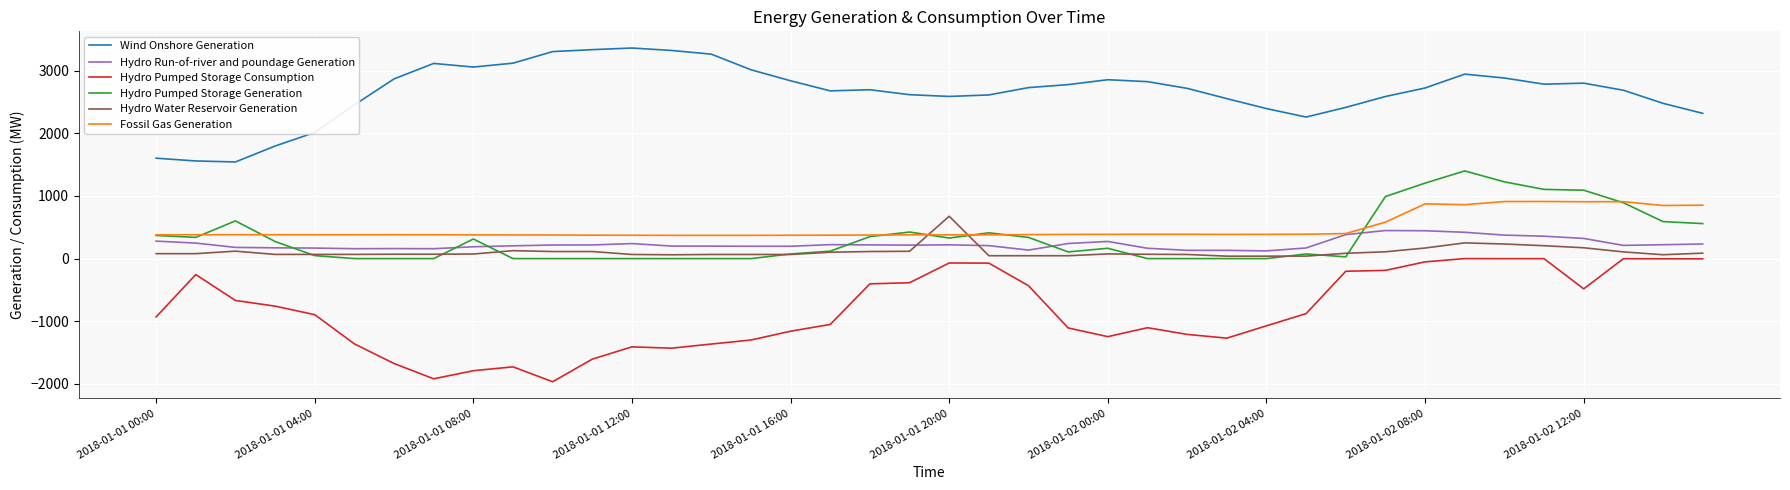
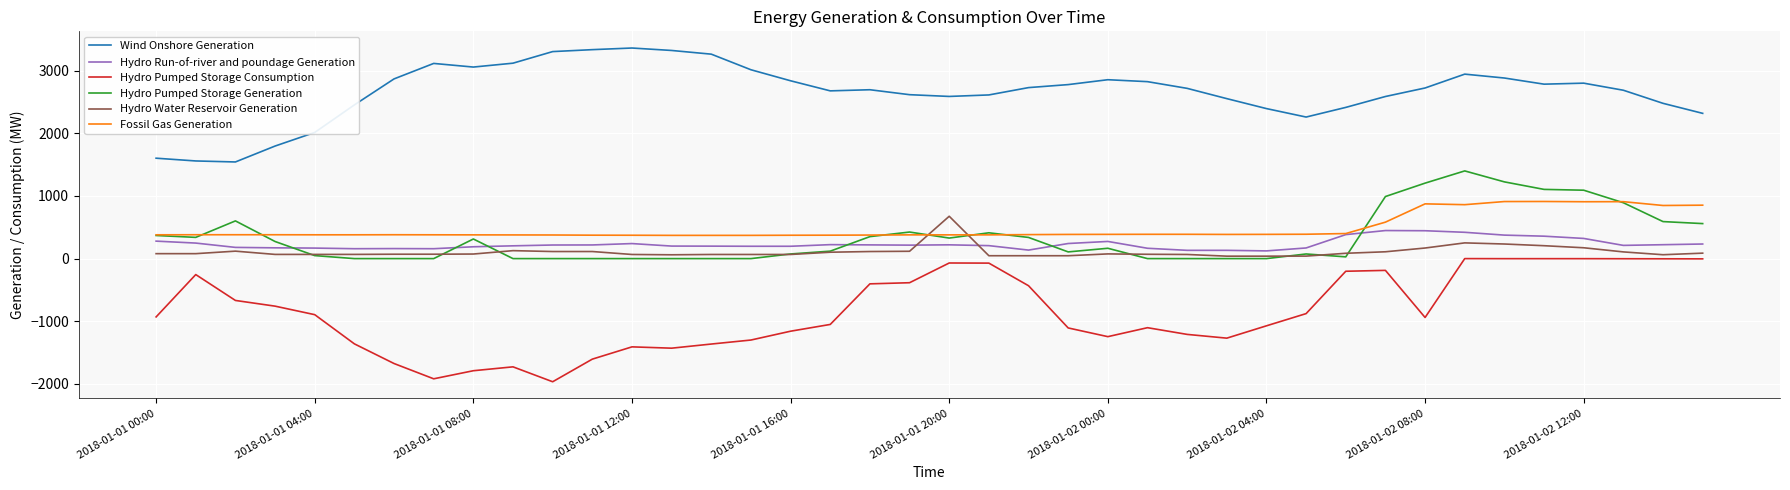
Hydro Pumped Storage Consumption, 2018-01-02 08:00: -100 -> -900
Hydro Pumped Storage Consumption, 2018-01-02 12:00: -500 -> 0
